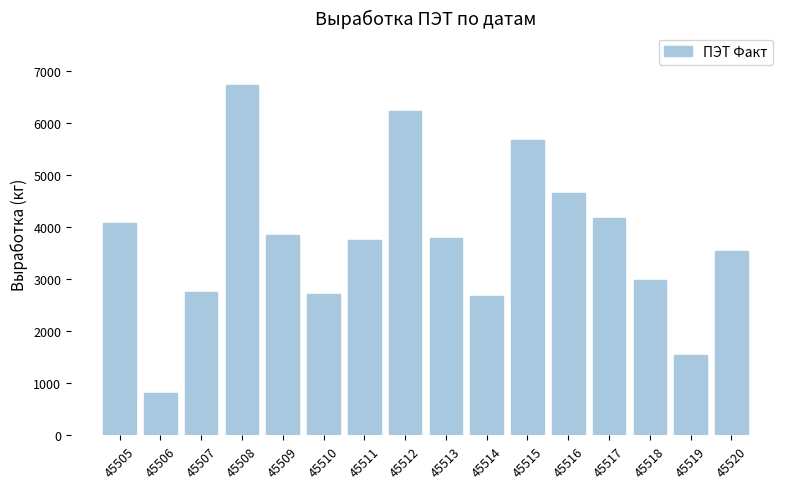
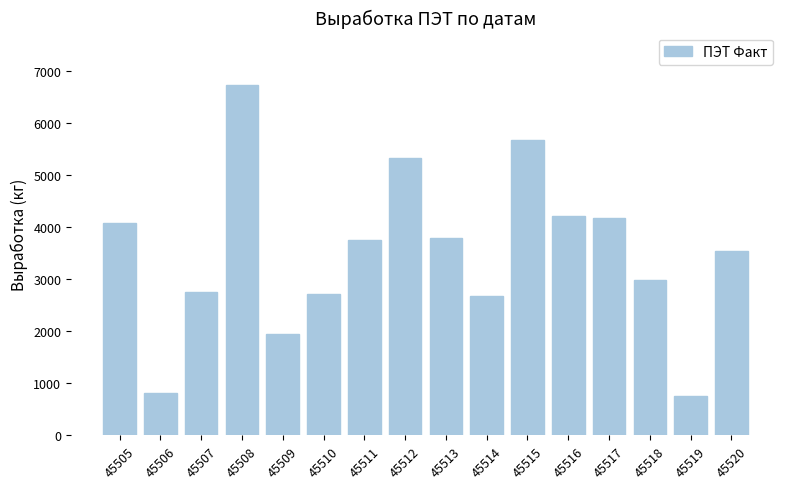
45509: 3800 -> 1900
45512: 6200 -> 5300
45516: 4700 -> 4200
45519: 1500 -> 800
